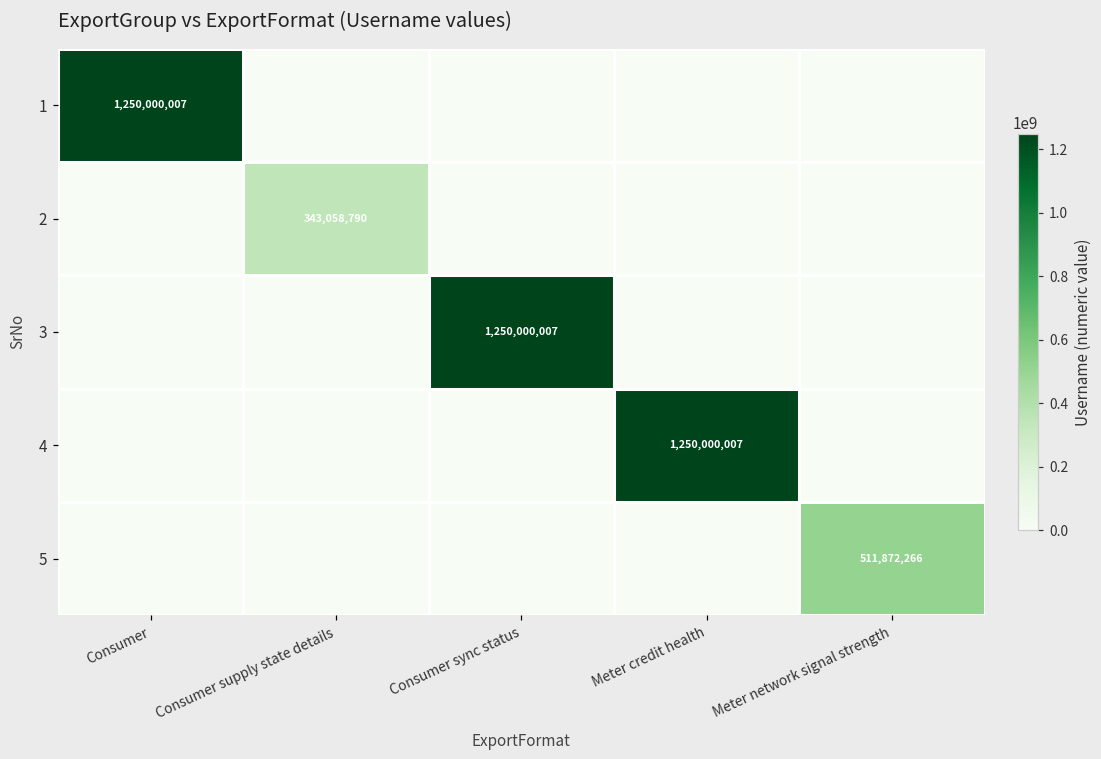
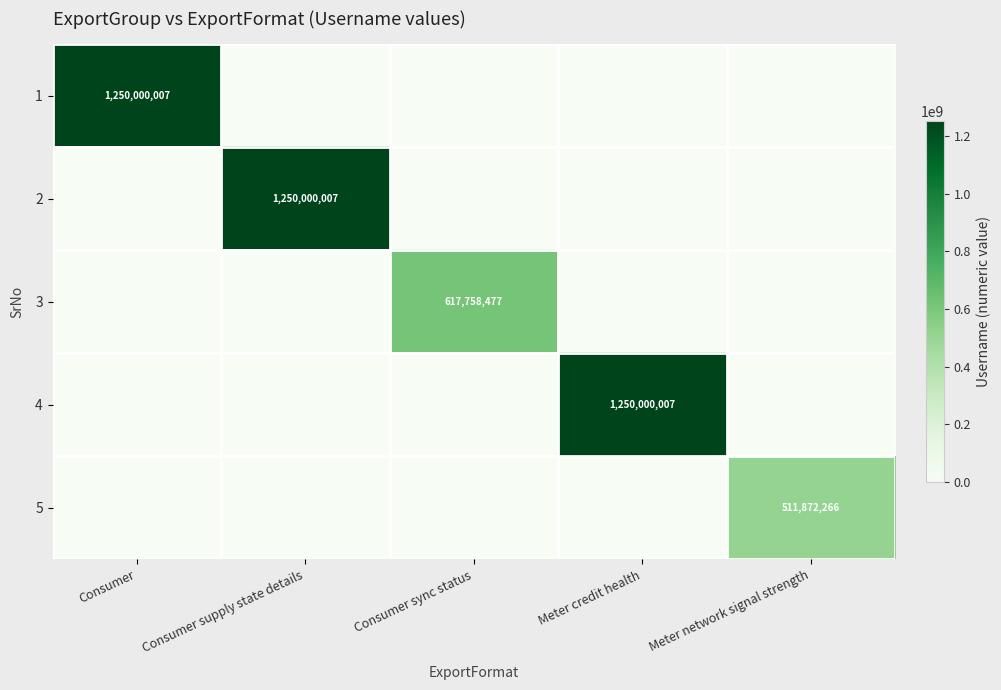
2, Consumer supply state details: 343,058,790 -> 1,250,000,007
3, Consumer sync status: 1,250,000,007 -> 617,758,477
